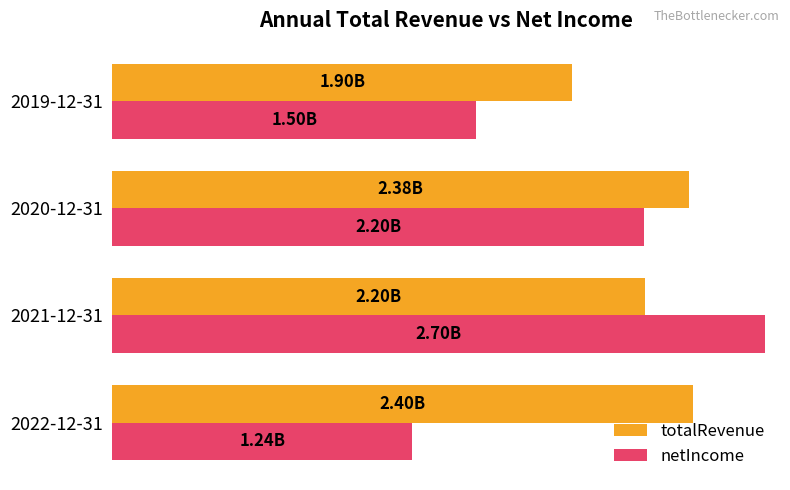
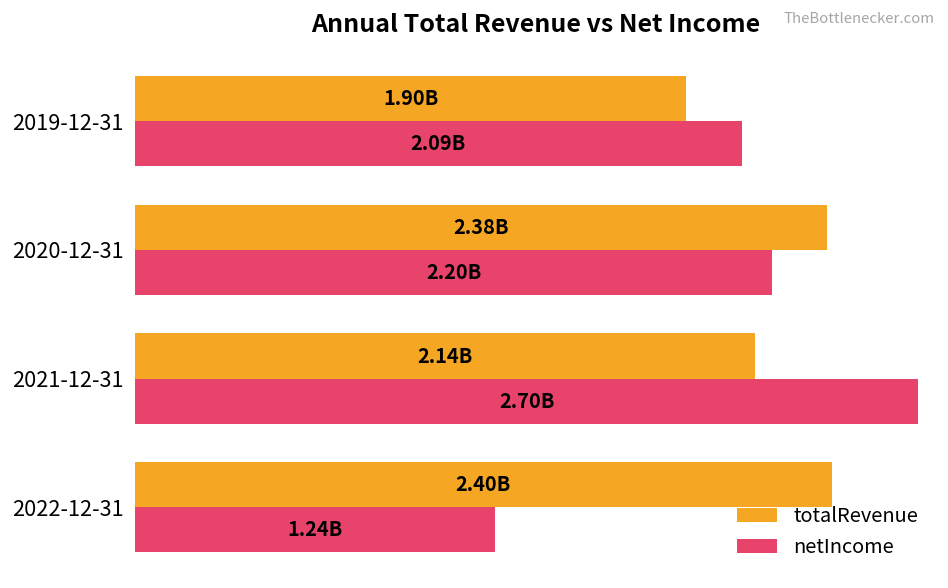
netIncome, 2019-12-31: 1.50B -> 2.09B
totalRevenue, 2021-12-31: 2.20B -> 2.14B
